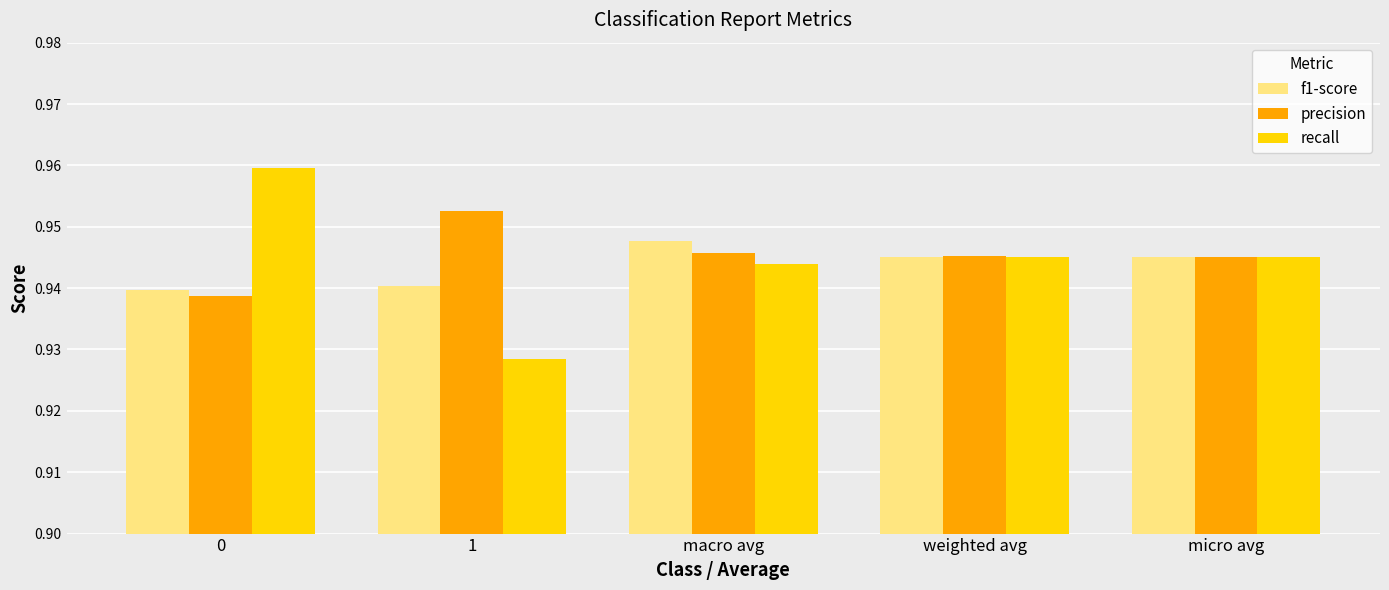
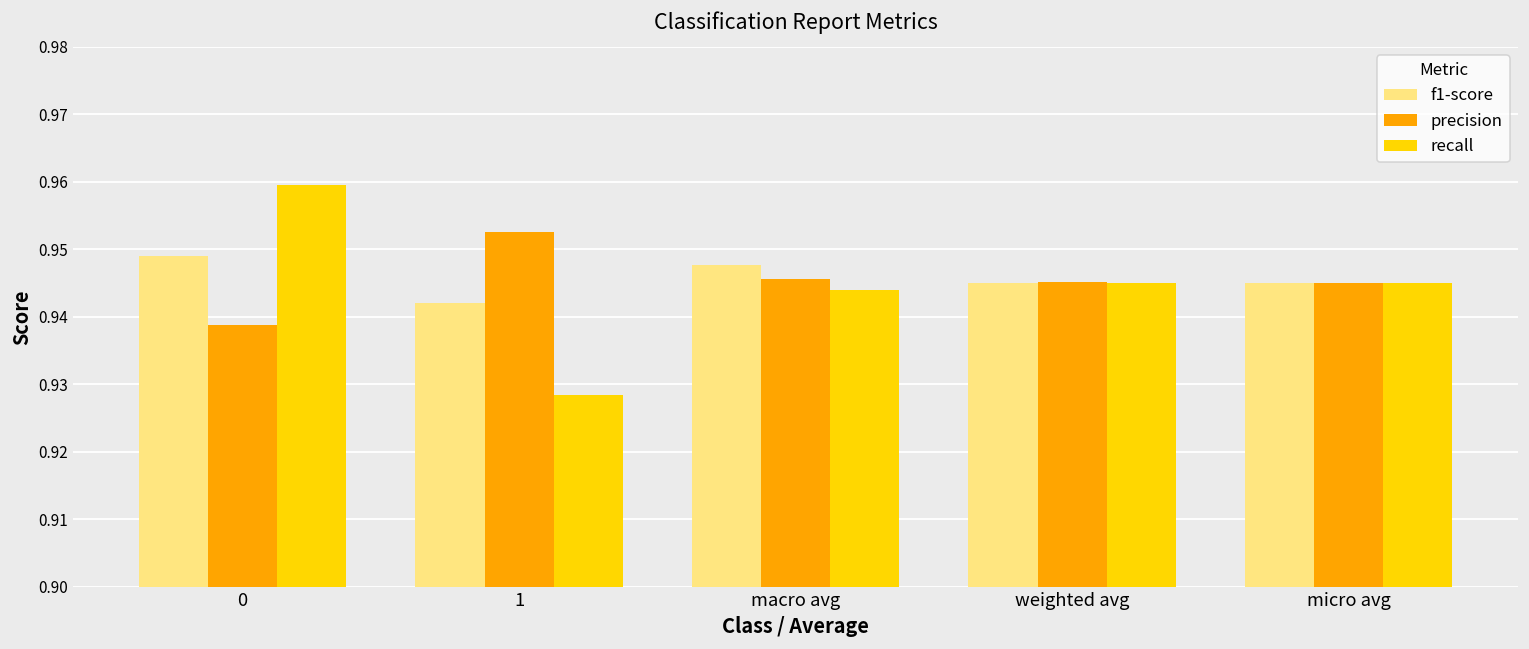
f1-score, 0: 0.940 -> 0.949
f1-score, 1: 0.940 -> 0.942
